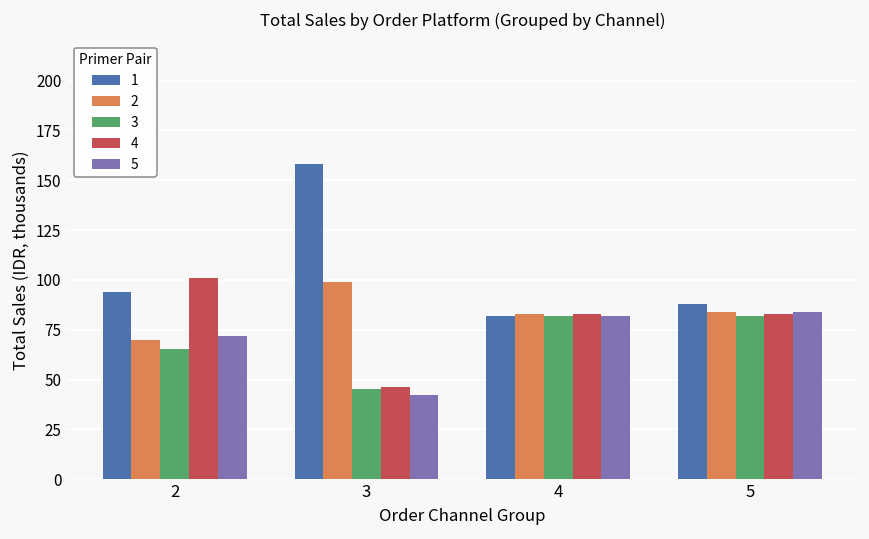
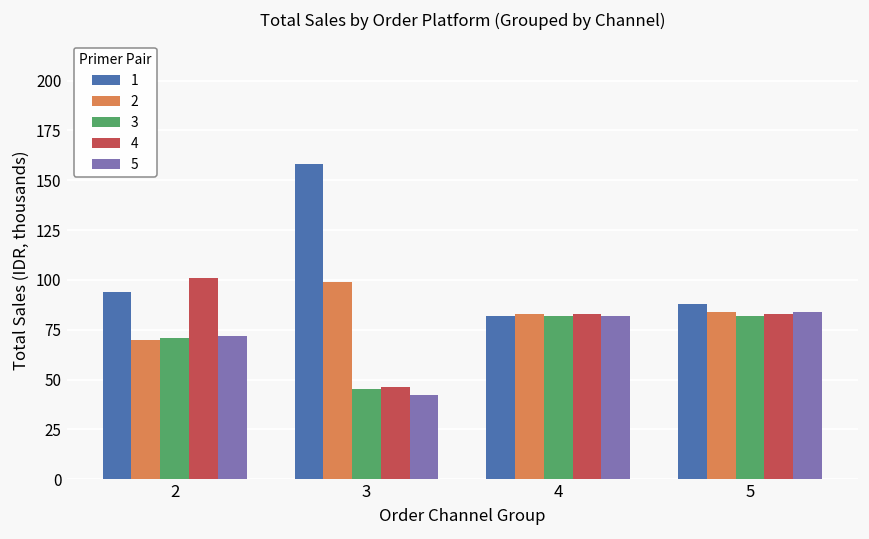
3, 2: 65 -> 71
